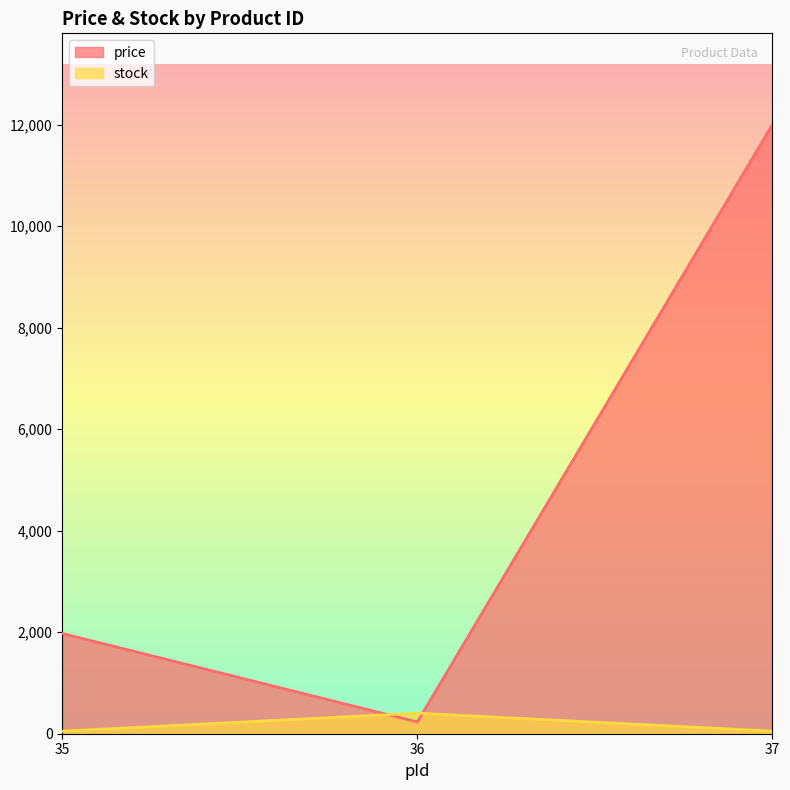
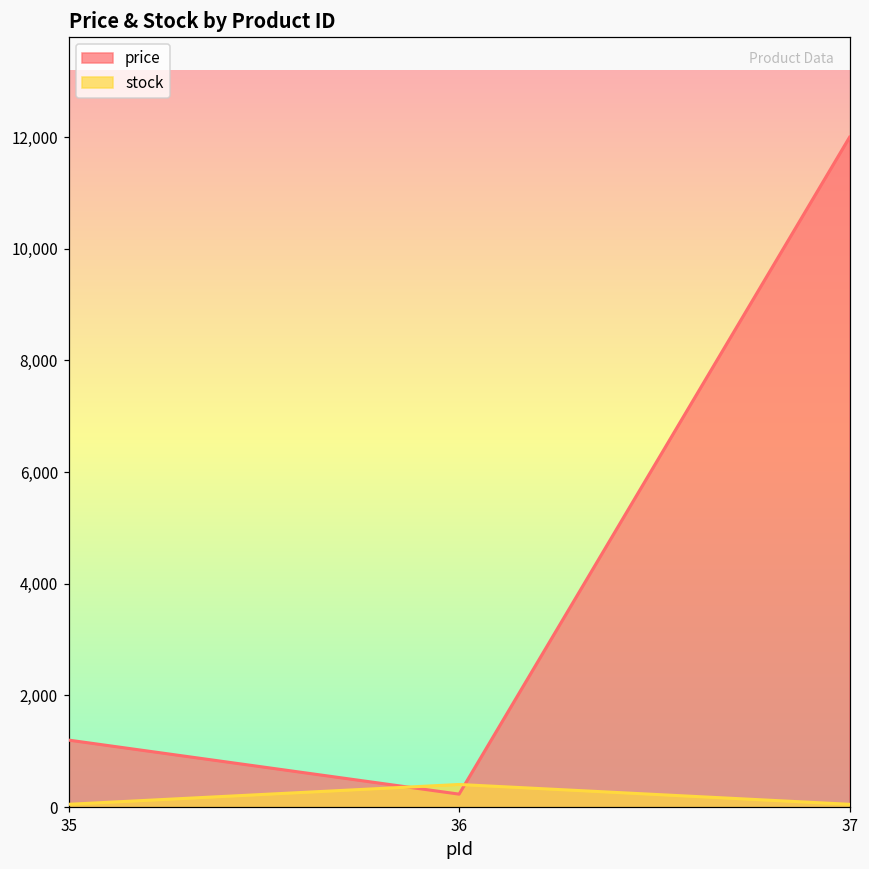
price, 35: 2,000 -> 1,200
